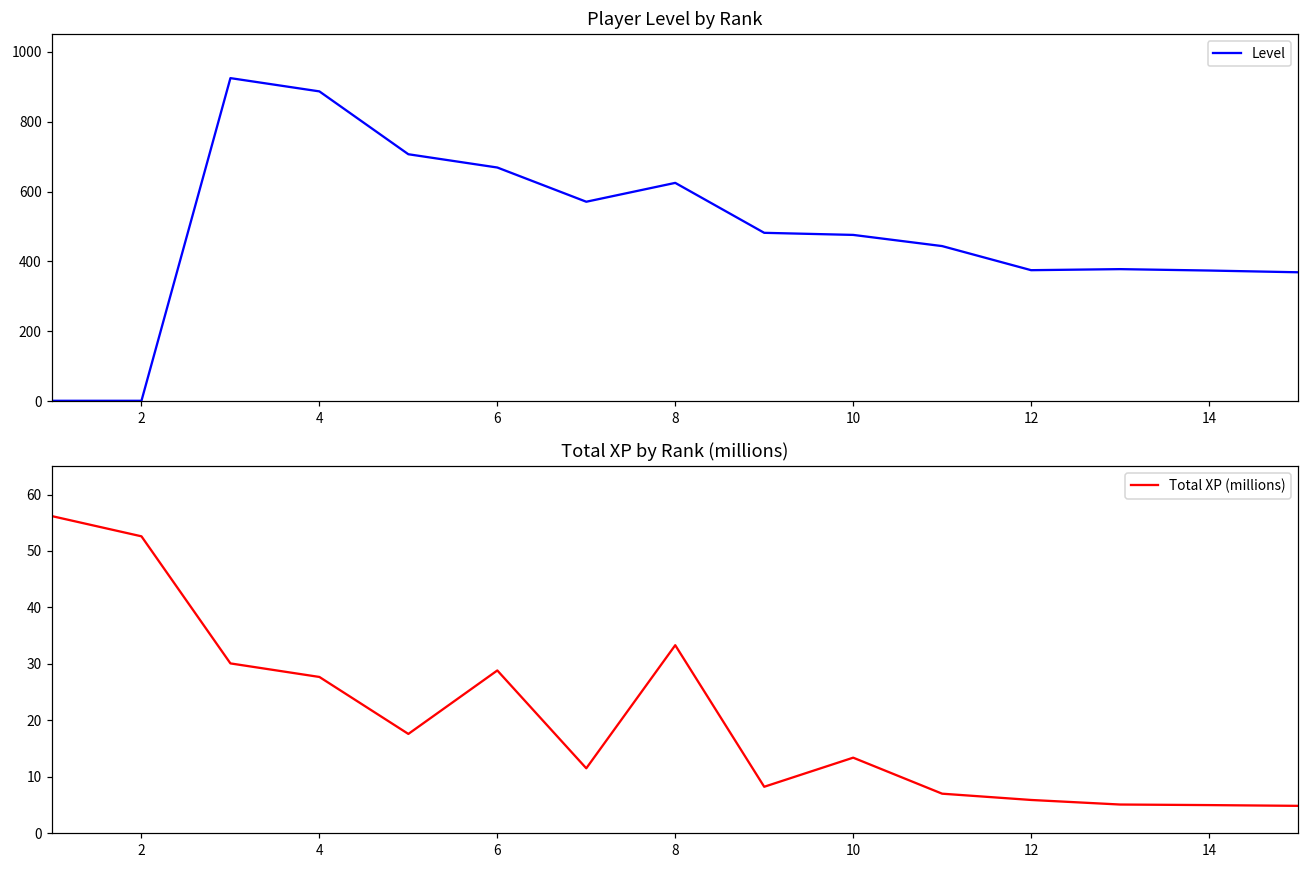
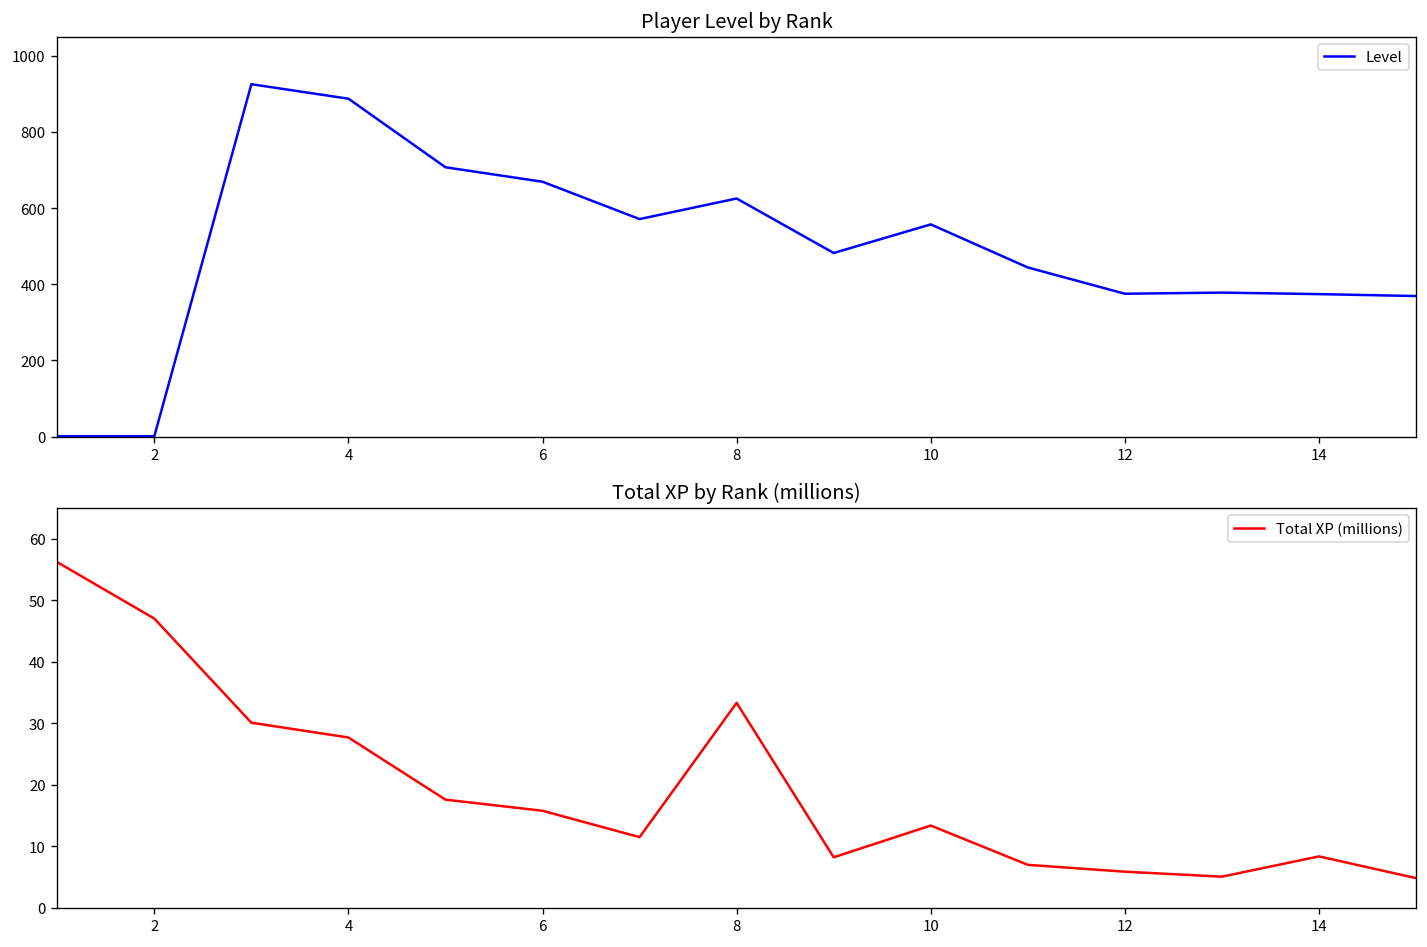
Player Level by Rank, 10: 480 -> 560
Total XP by Rank (millions), 2: 53 -> 47
Total XP by Rank (millions), 6: 29 -> 16
Total XP by Rank (millions), 14: 5 -> 8
